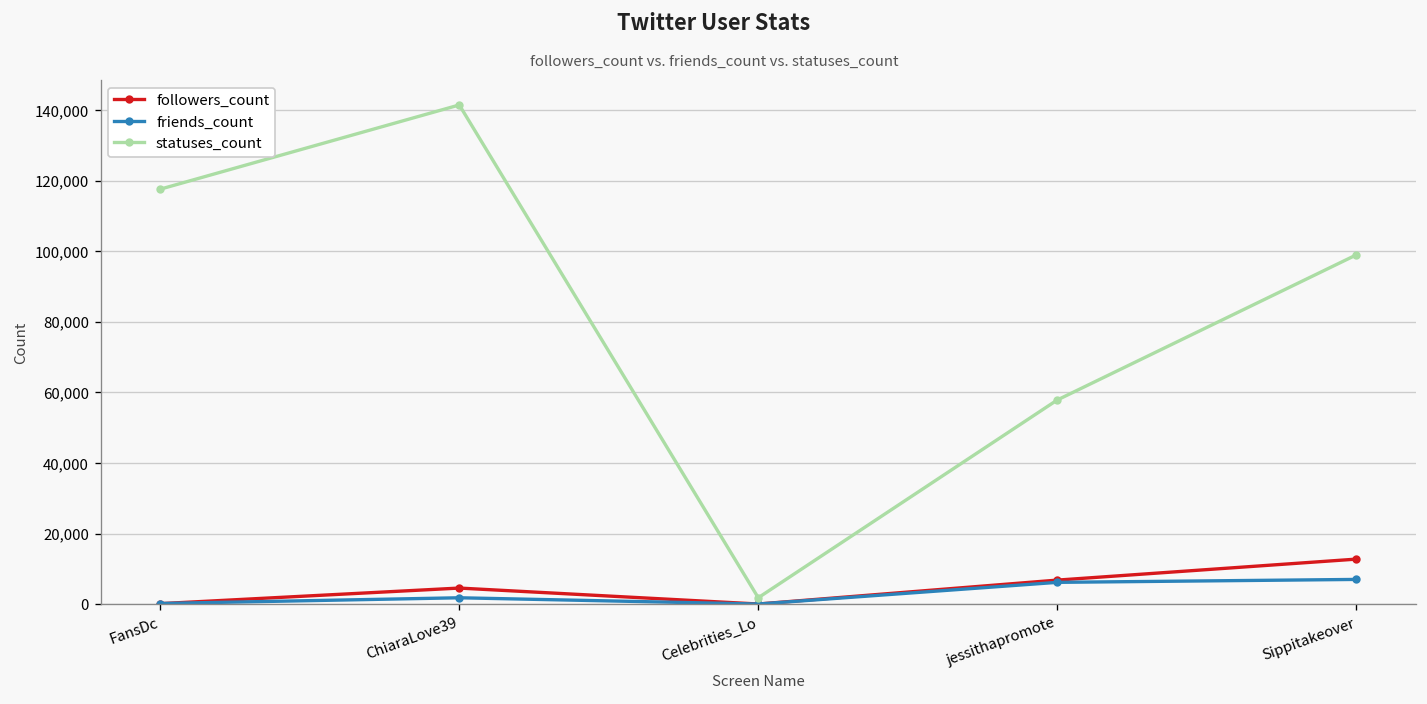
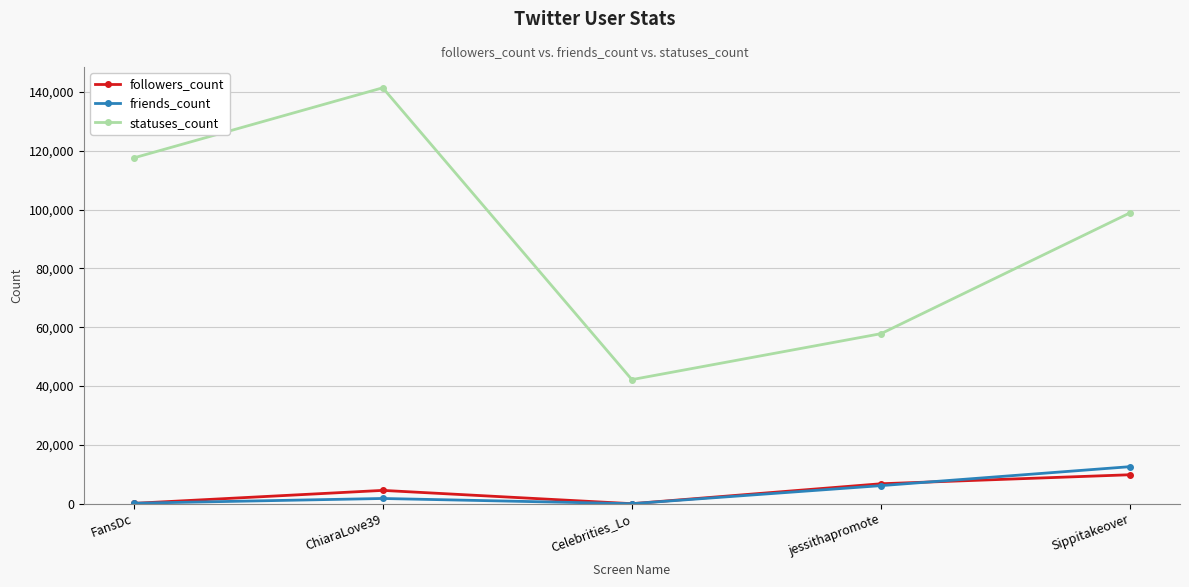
statuses_count, Celebrities_Lo: 2,000 -> 42,000
followers_count, Sippitakeover: 13,000 -> 10,000
friends_count, Sippitakeover: 7,000 -> 13,000
